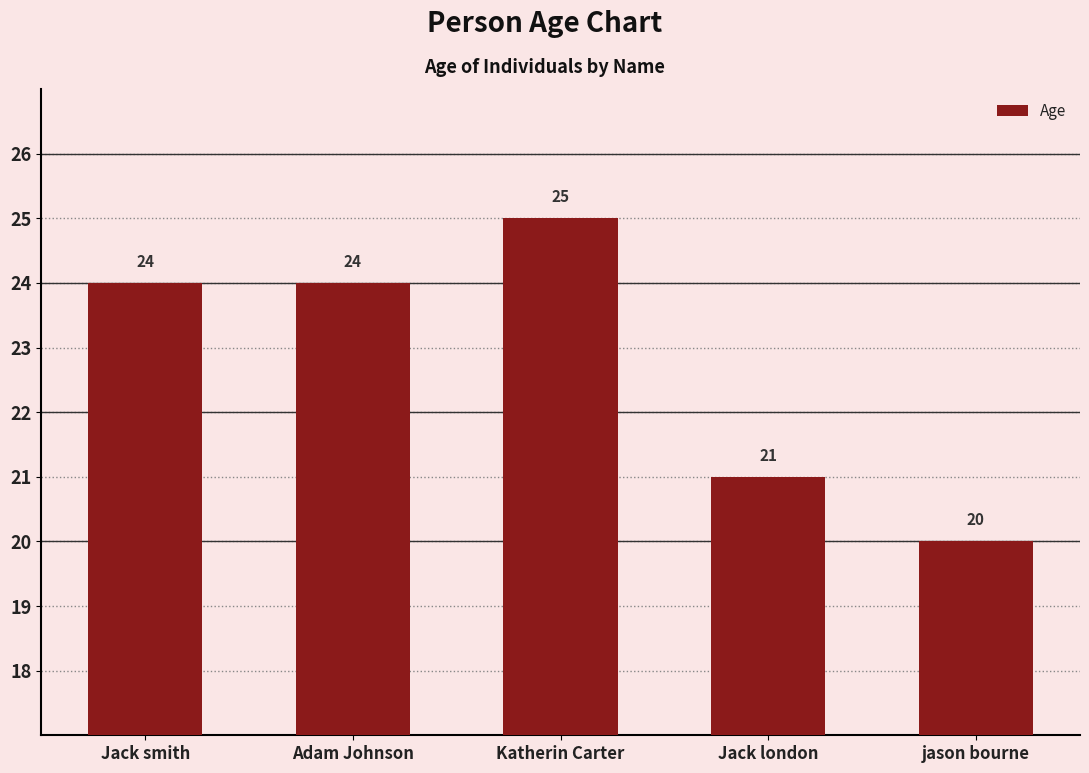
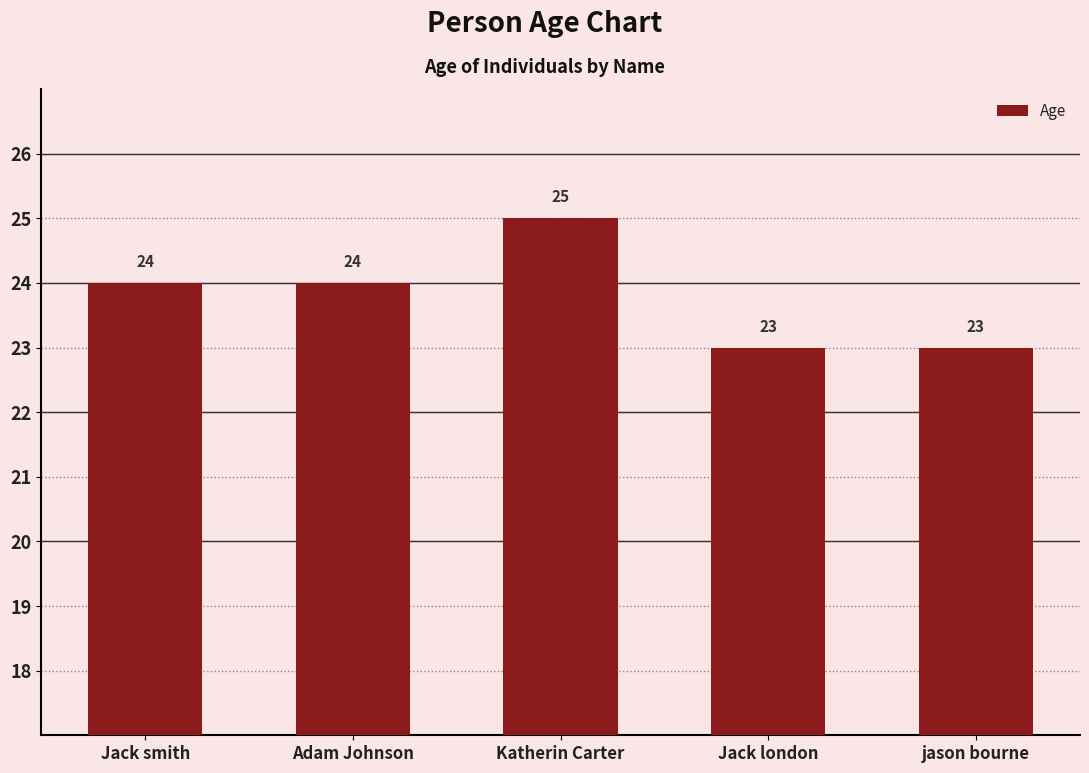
Jack london: 21 -> 23
jason bourne: 20 -> 23
